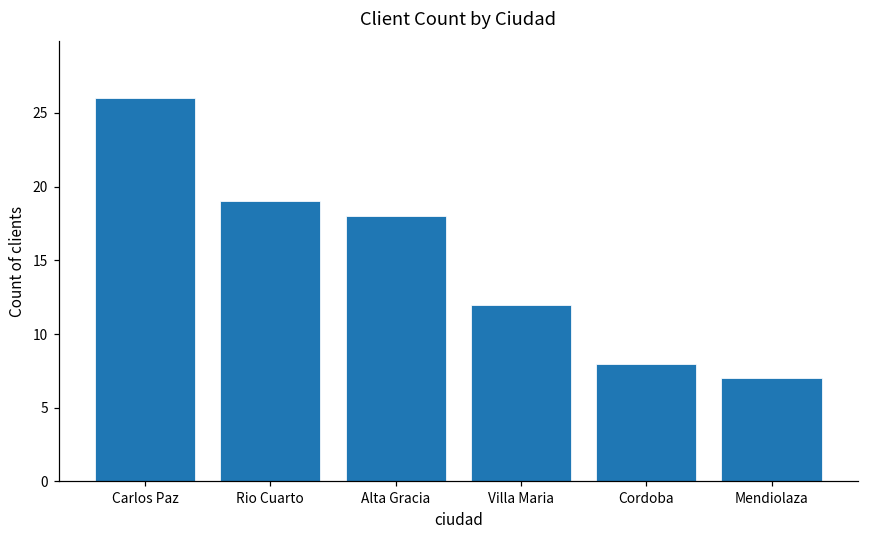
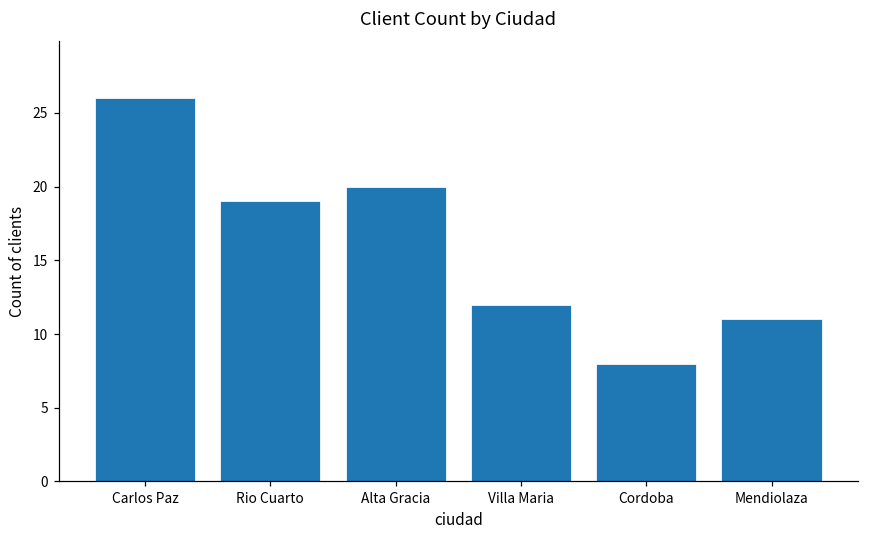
Alta Gracia: 18 -> 20
Mendiolaza: 7 -> 11
